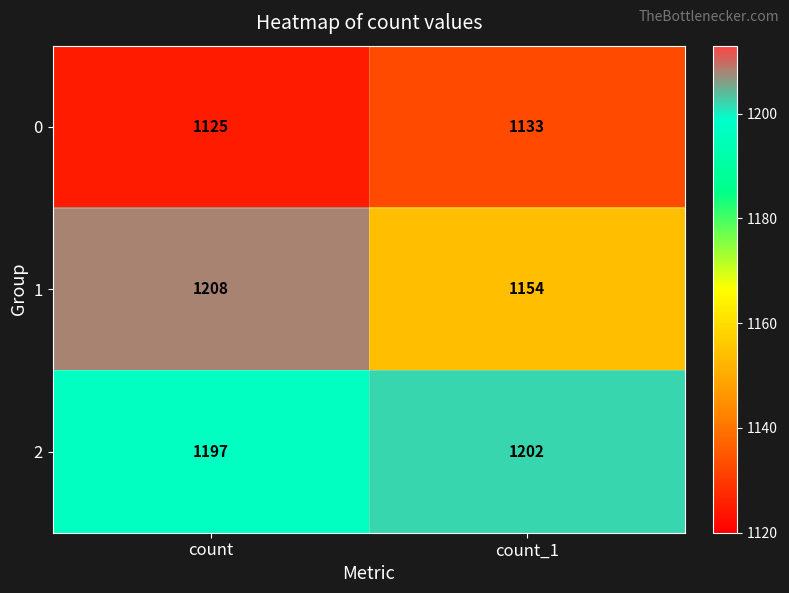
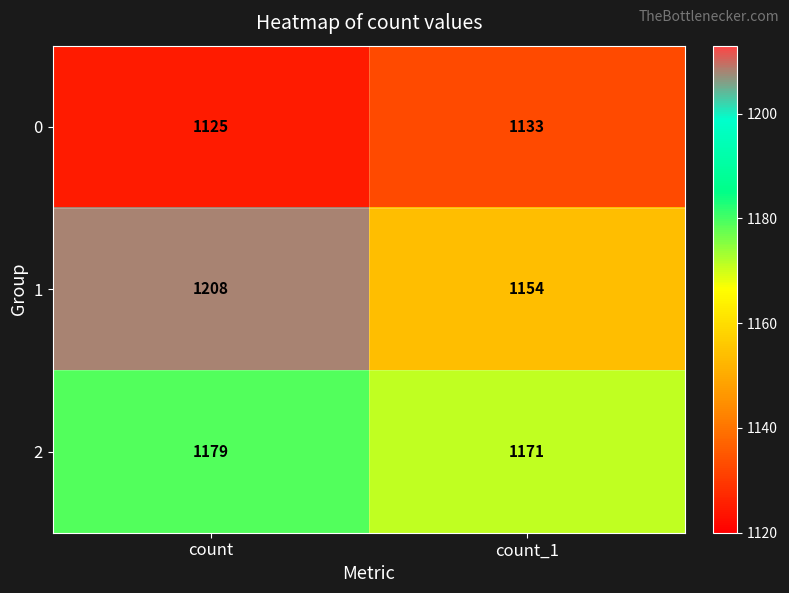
2, count: 1197 -> 1179
2, count_1: 1202 -> 1171
